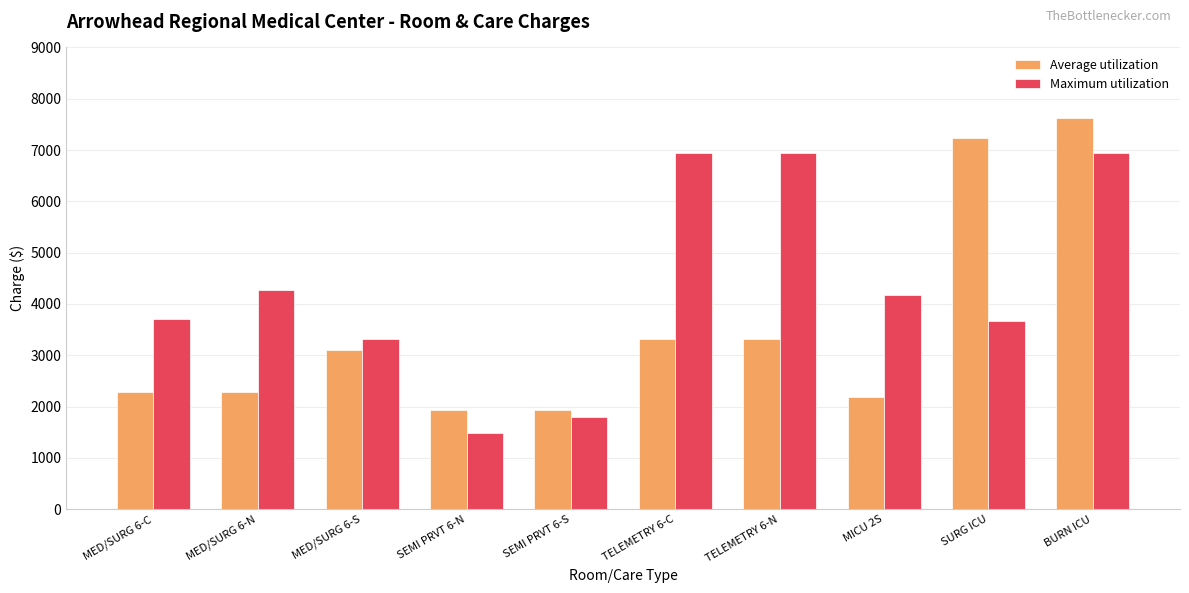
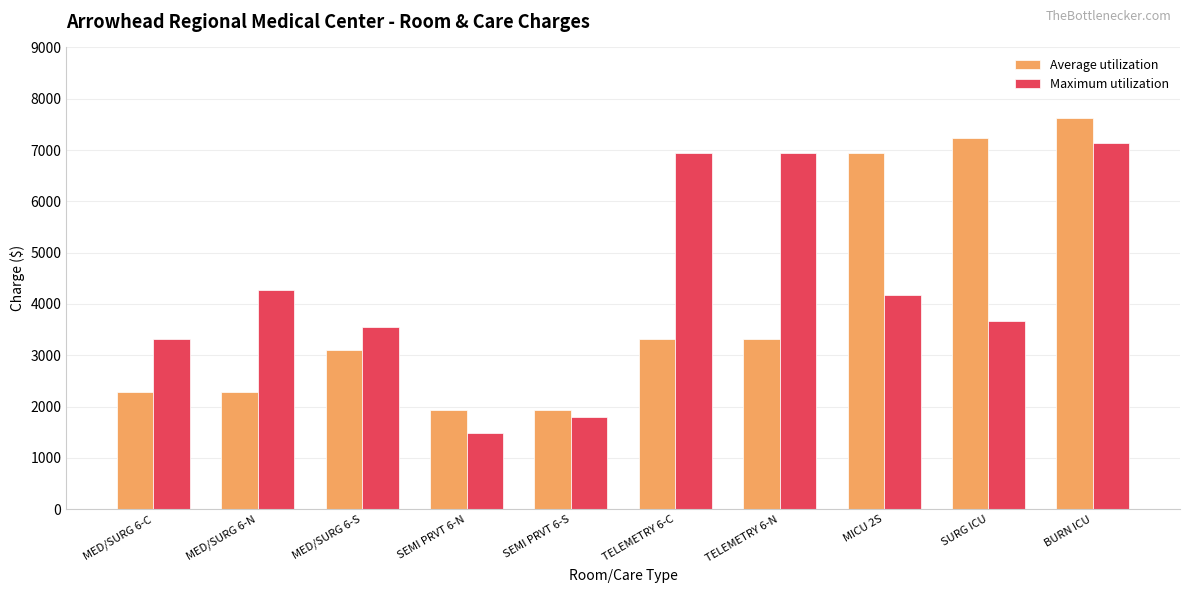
Maximum utilization, MED/SURG 6-C: 3700 -> 3300
Maximum utilization, MED/SURG 6-S: 3300 -> 3600
Average utilization, MICU 2S: 2200 -> 7000
Maximum utilization, BURN ICU: 7000 -> 7100
